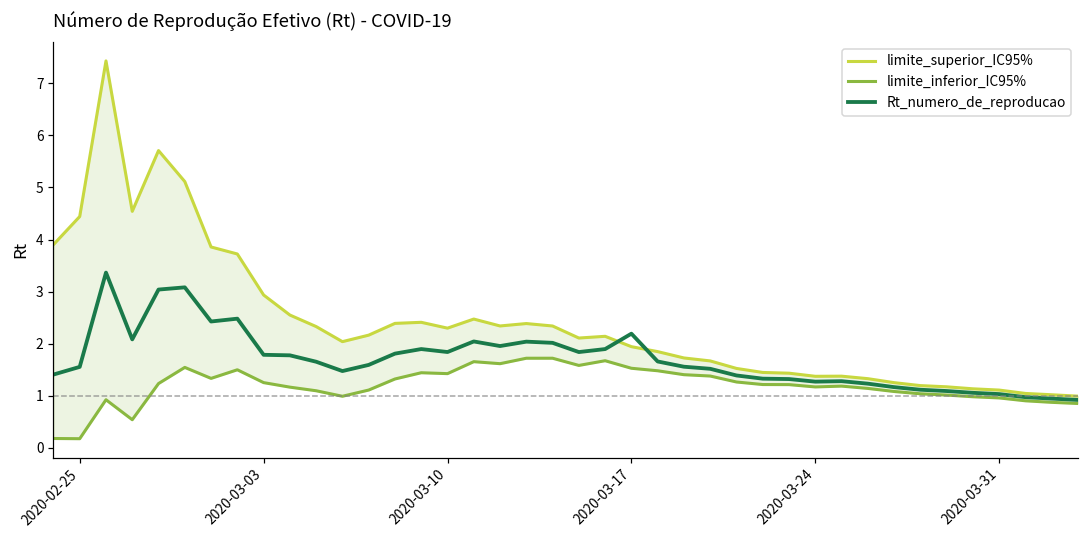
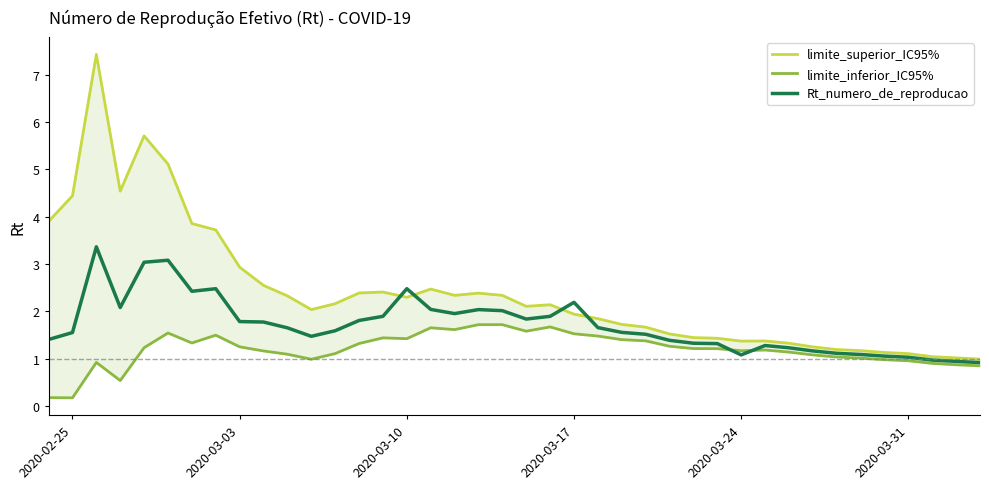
Rt_numero_de_reproducao, 2020-03-10: 1.8 -> 2.5
Rt_numero_de_reproducao, 2020-03-24: 1.3 -> 1.1
